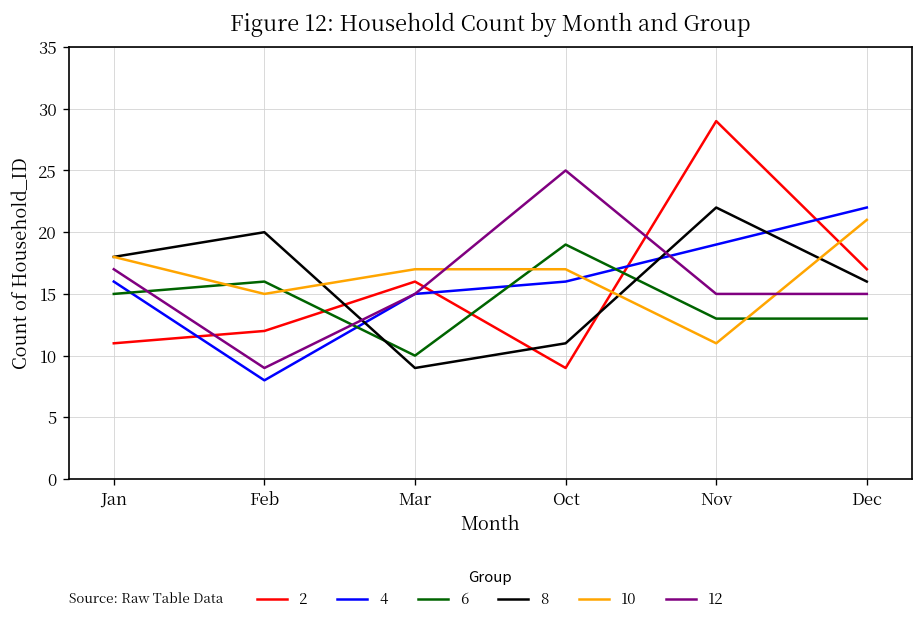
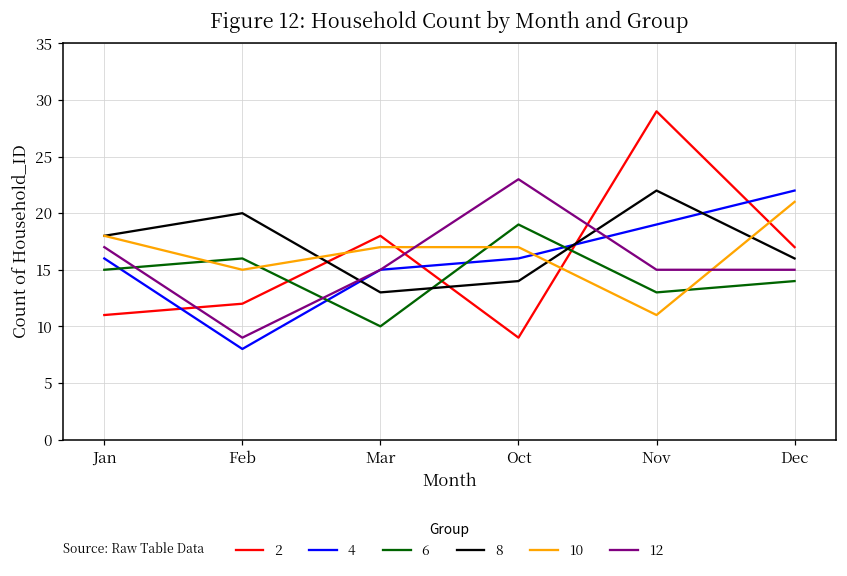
2, Mar: 16 -> 18
8, Mar: 9 -> 13
8, Oct: 11 -> 14
12, Oct: 25 -> 23
6, Dec: 13 -> 14
